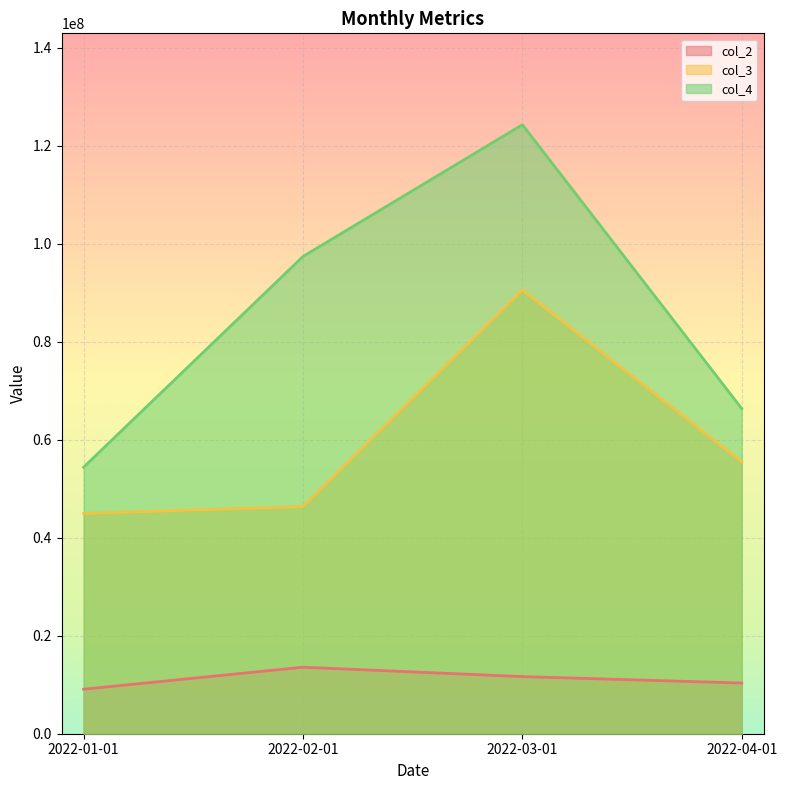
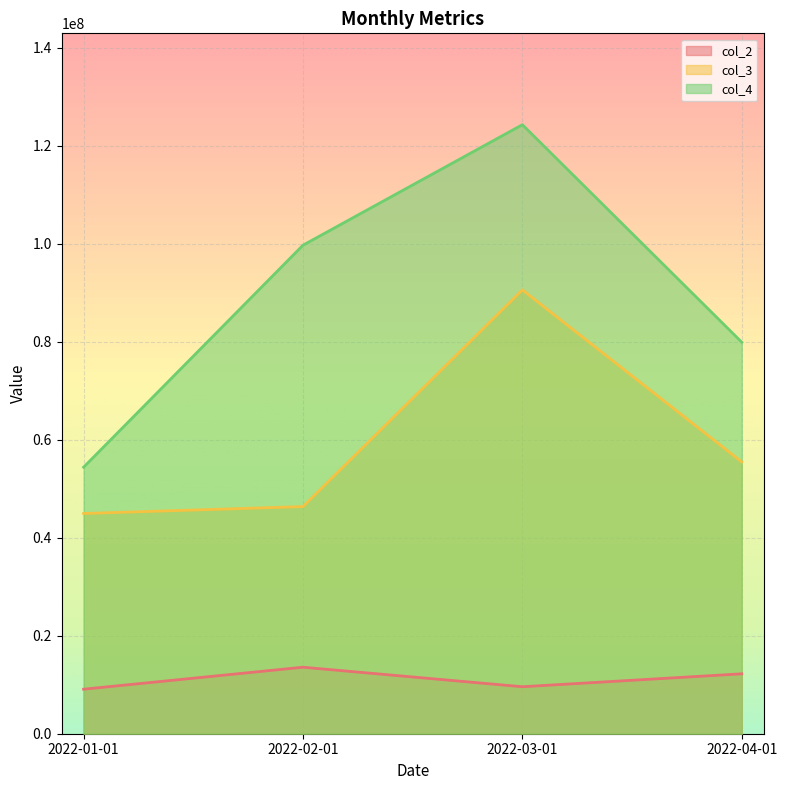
col_4, 2022-02-01: 97000000 -> 100000000
col_2, 2022-03-01: 12000000 -> 10000000
col_2, 2022-04-01: 10000000 -> 12000000
col_4, 2022-04-01: 66000000 -> 80000000
